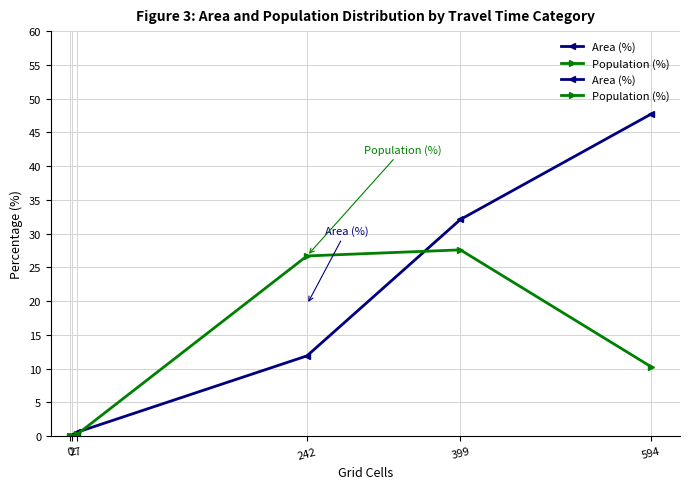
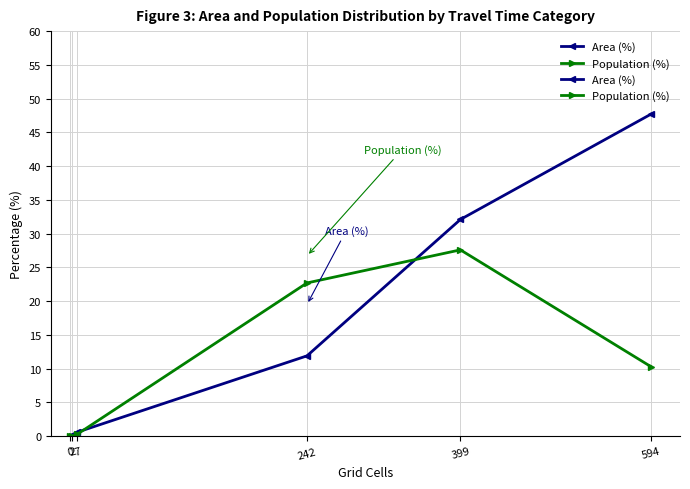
Population (%), 242: 27 -> 23
